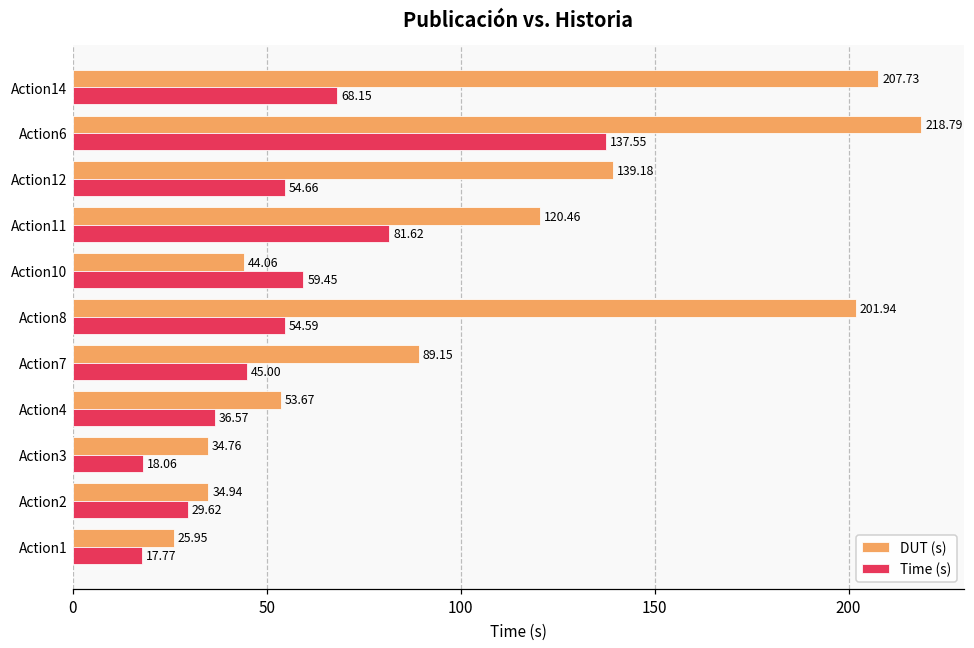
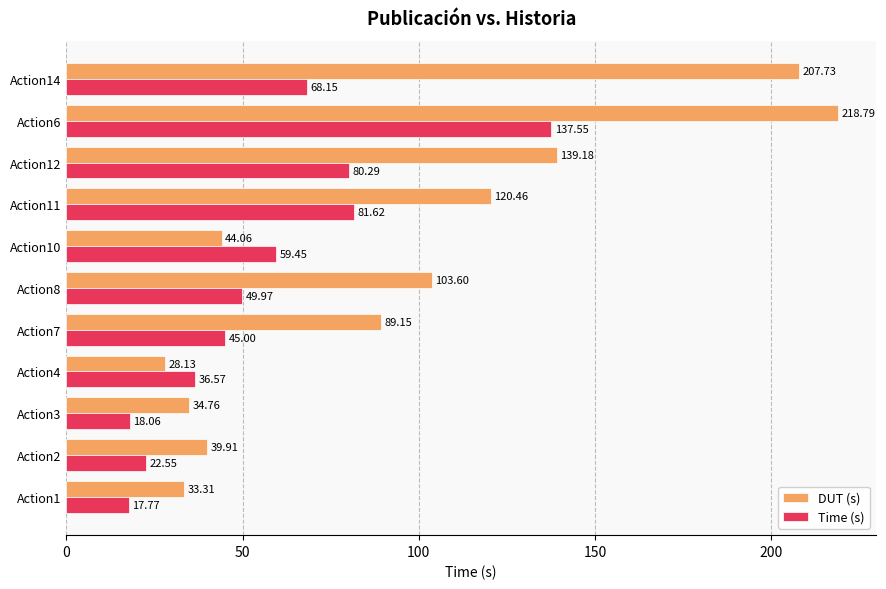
Time (s), Action12: 54.66 -> 80.29
DUT (s), Action8: 201.94 -> 103.60
Time (s), Action8: 54.59 -> 49.97
DUT (s), Action4: 53.67 -> 28.13
DUT (s), Action2: 34.94 -> 39.91
Time (s), Action2: 29.62 -> 22.55
DUT (s), Action1: 25.95 -> 33.31
